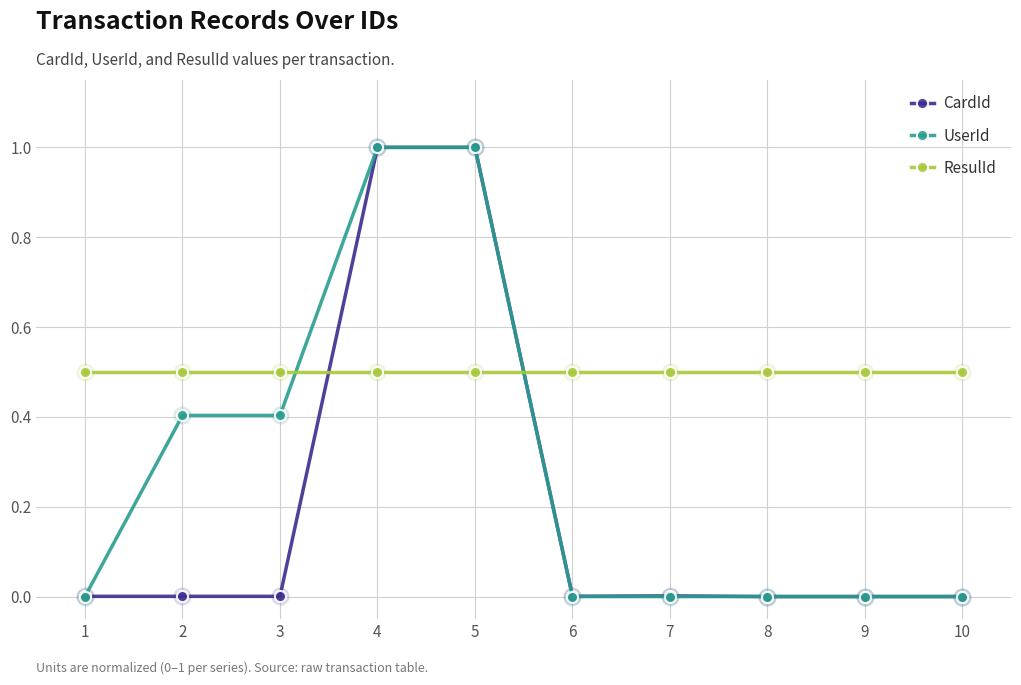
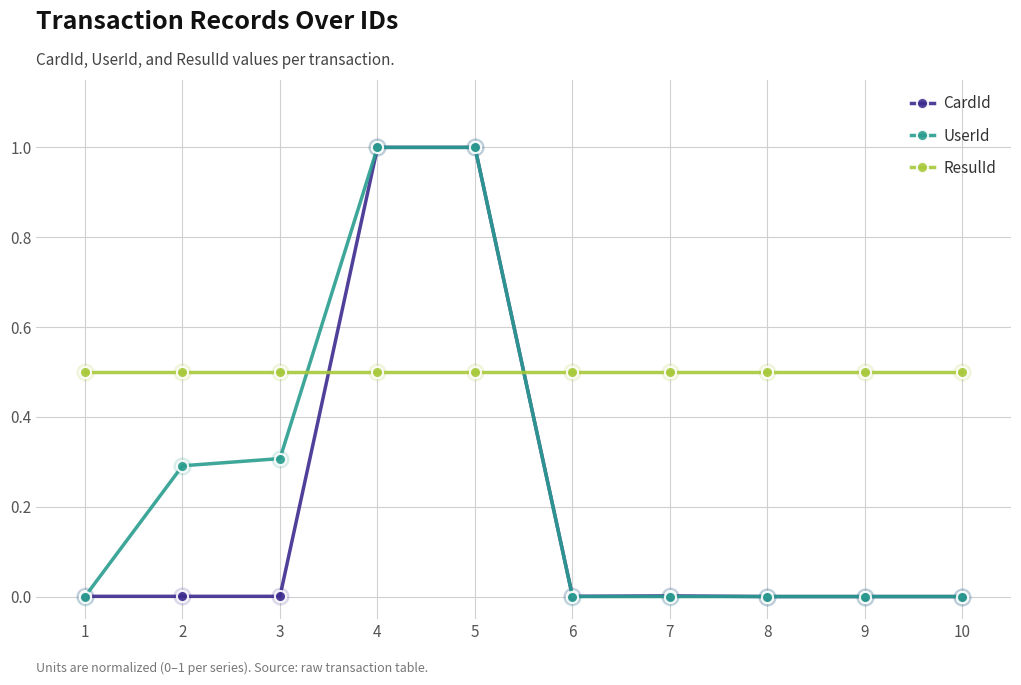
UserId, 2: 0.40 -> 0.29
UserId, 3: 0.40 -> 0.31
